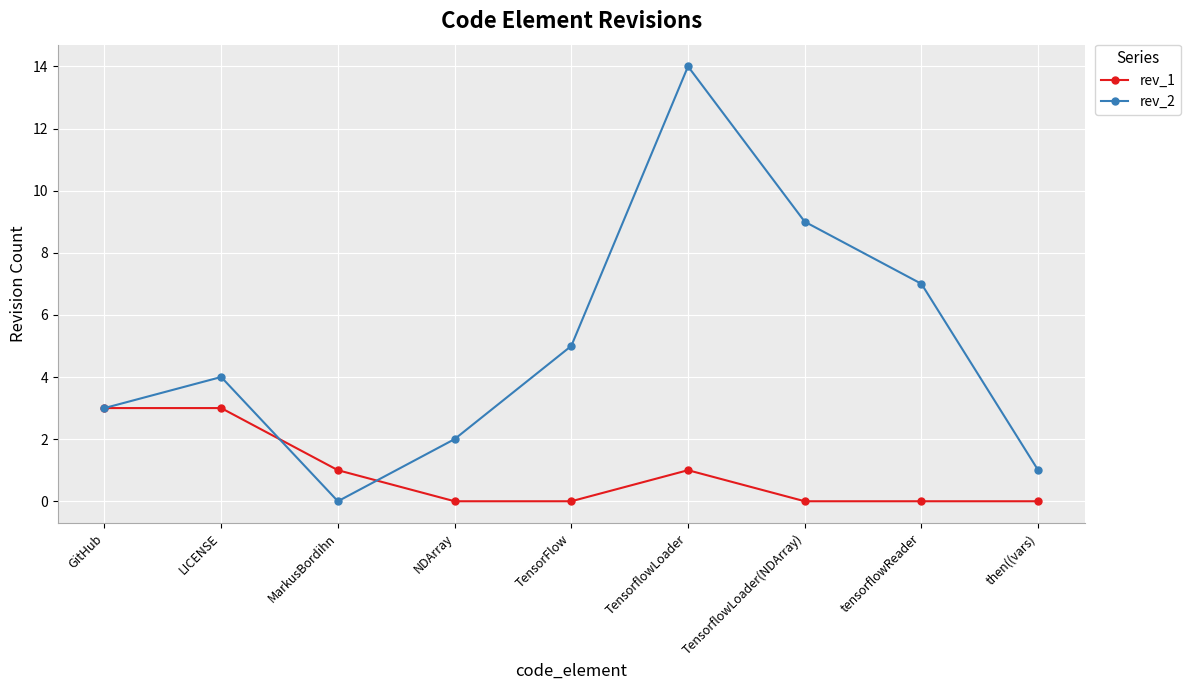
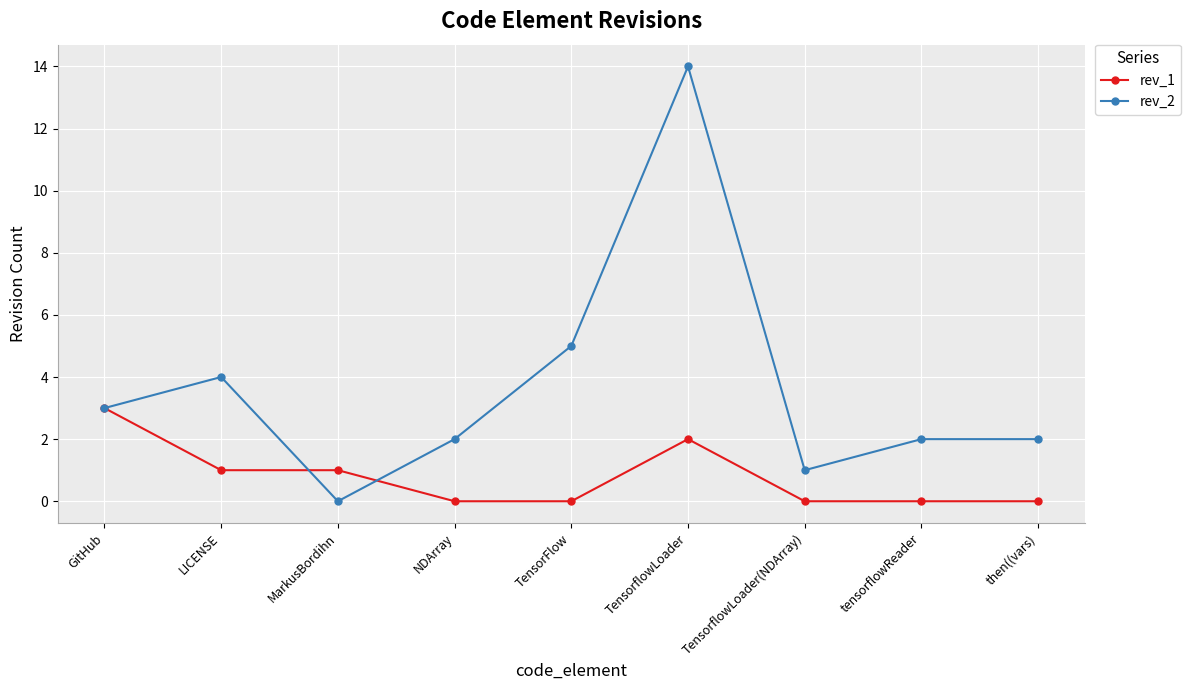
rev_1, LICENSE: 3 -> 1
rev_1, TensorflowLoader: 1 -> 2
rev_2, TensorflowLoader(NDArray): 9 -> 1
rev_2, tensorflowReader: 7 -> 2
rev_2, then((vars): 1 -> 2
